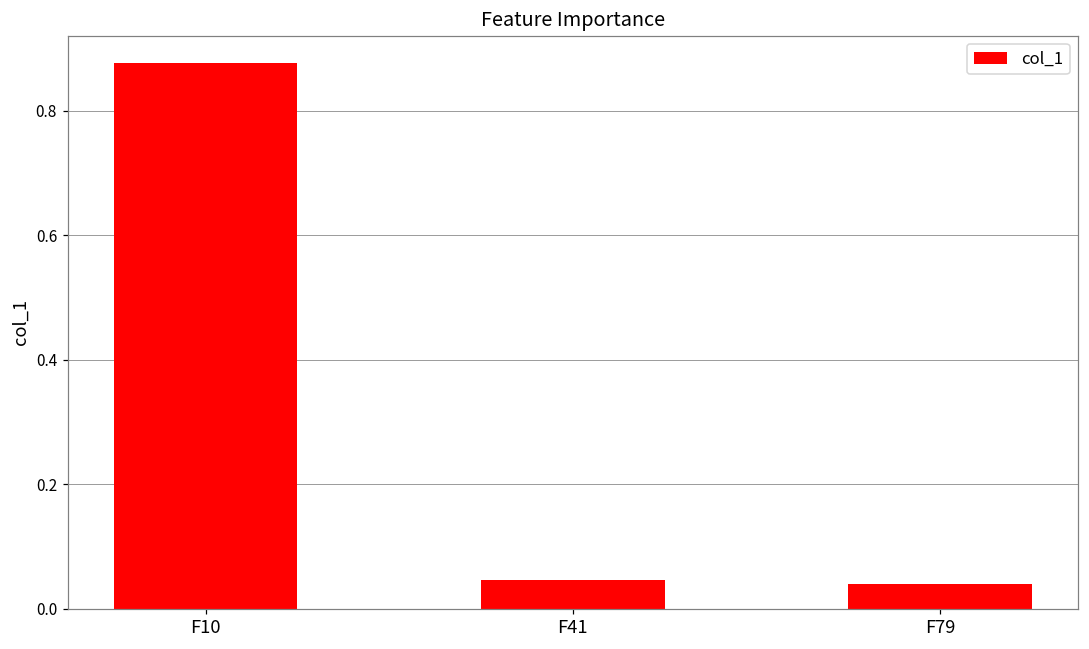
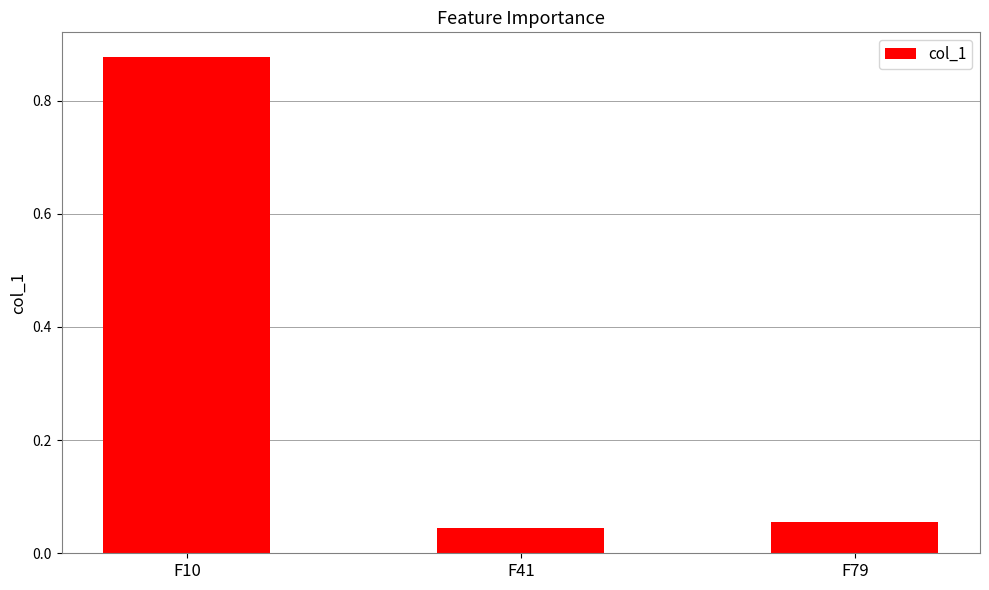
F79: 0.04 -> 0.06
